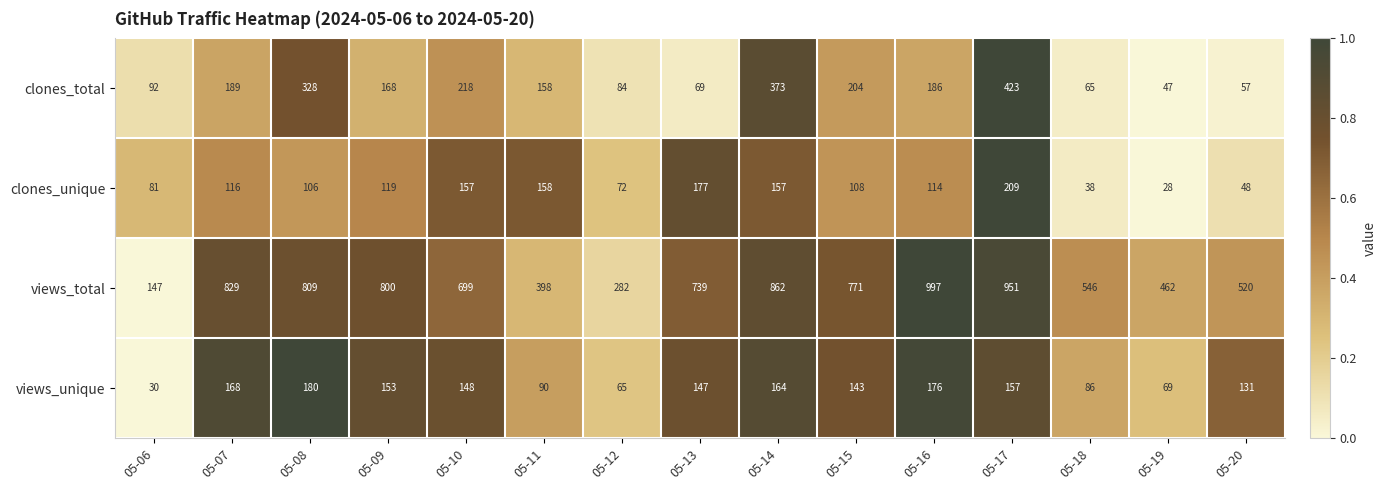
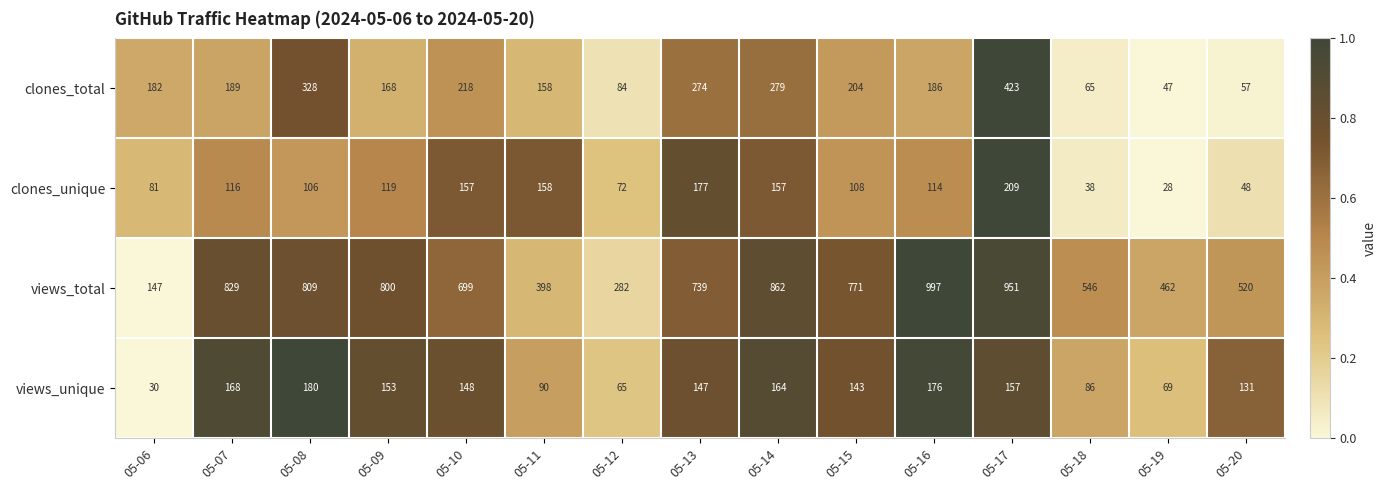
clones_total, 05-06: 92 -> 182
clones_total, 05-13: 69 -> 274
clones_total, 05-14: 373 -> 279
